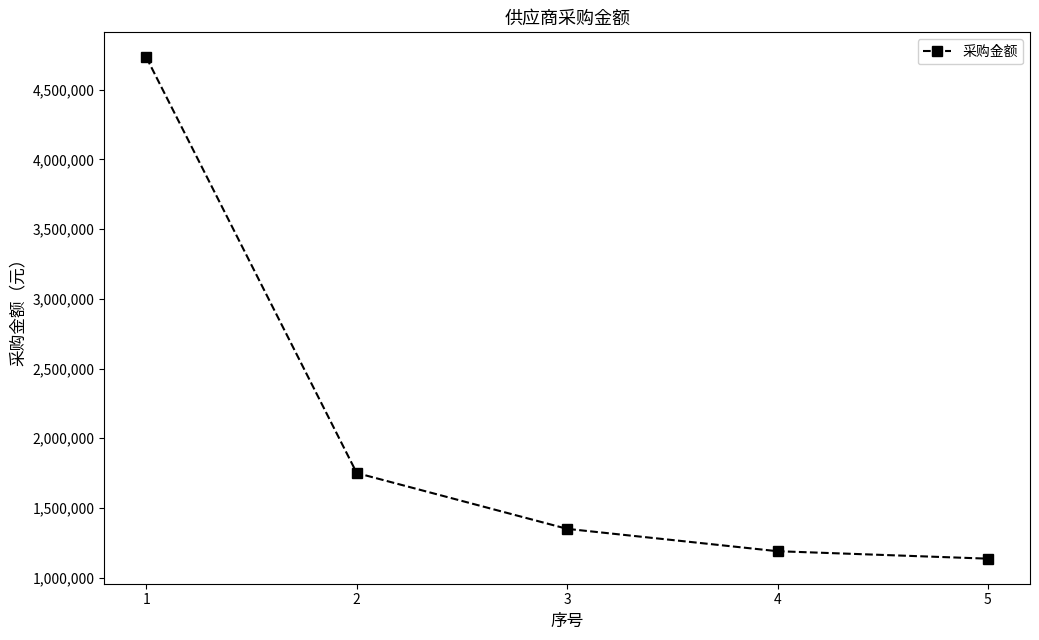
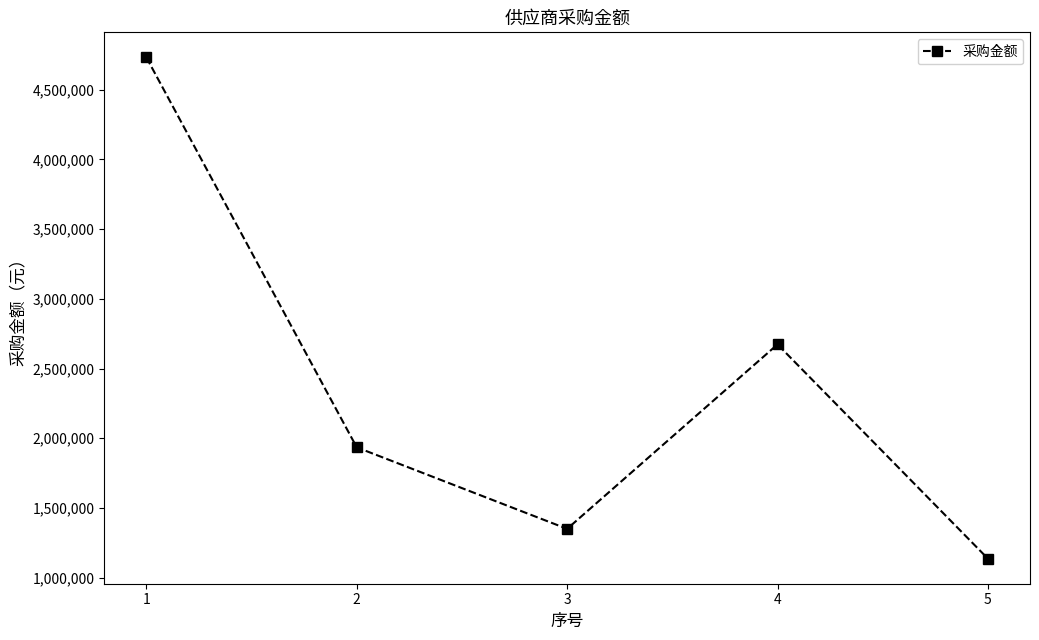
2: 1,750,000 -> 1,930,000
4: 1,190,000 -> 2,670,000
